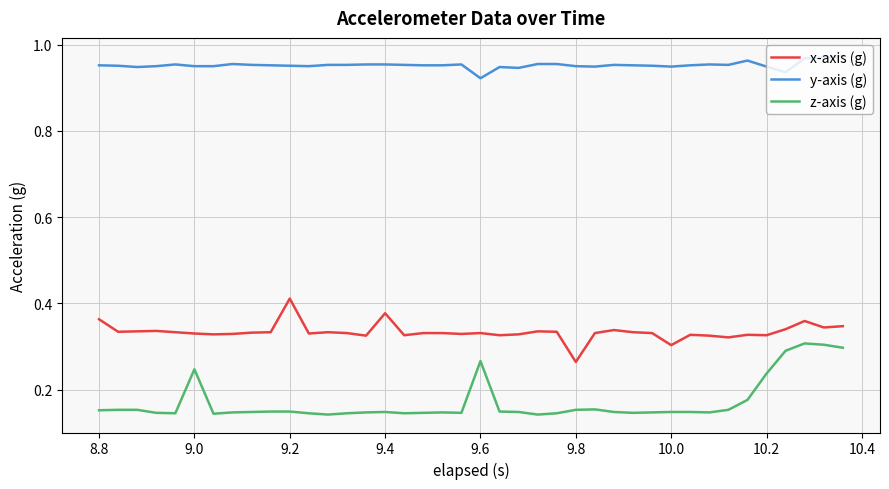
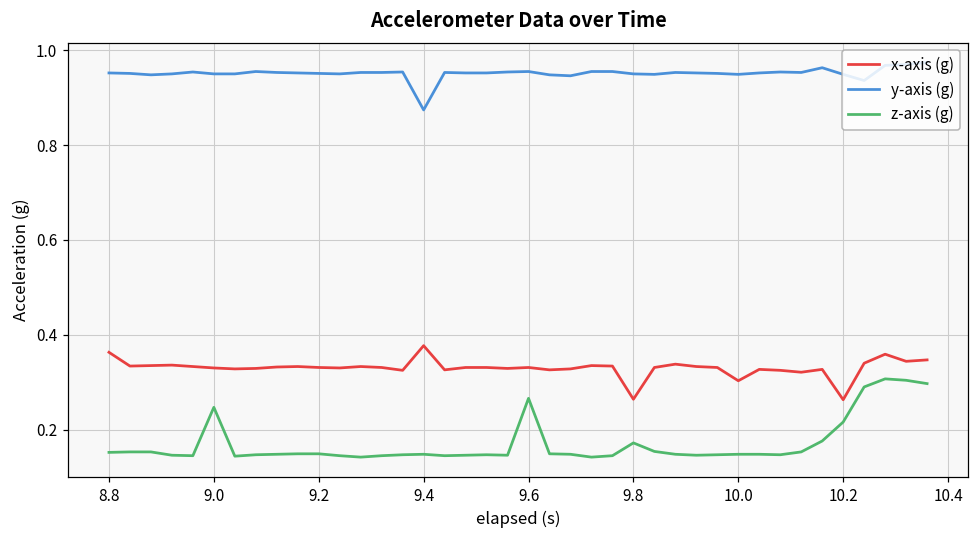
x-axis (g), 9.2: 0.41 -> 0.33
y-axis (g), 9.4: 0.95 -> 0.87
y-axis (g), 9.6: 0.92 -> 0.96
z-axis (g), 9.8: 0.15 -> 0.17
x-axis (g), 10.2: 0.33 -> 0.26
z-axis (g), 10.2: 0.24 -> 0.22
